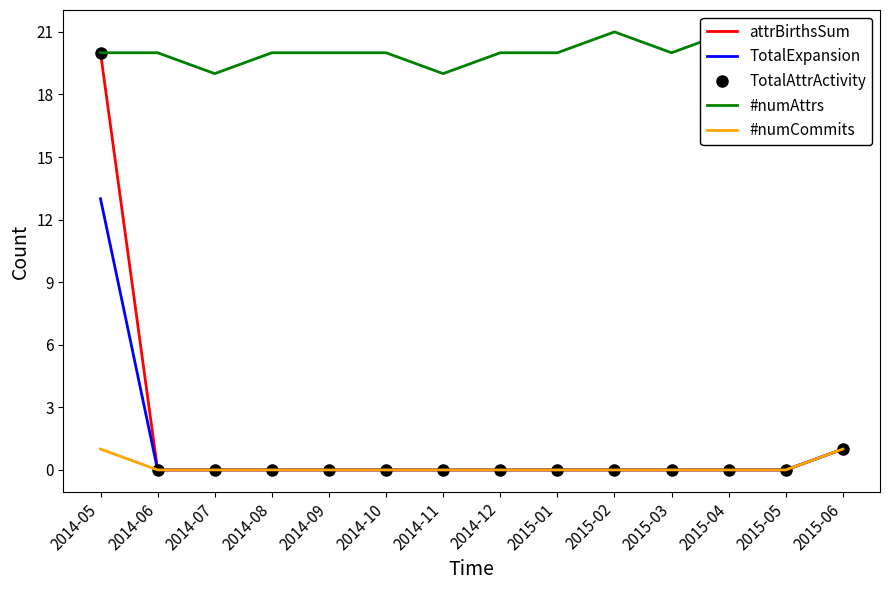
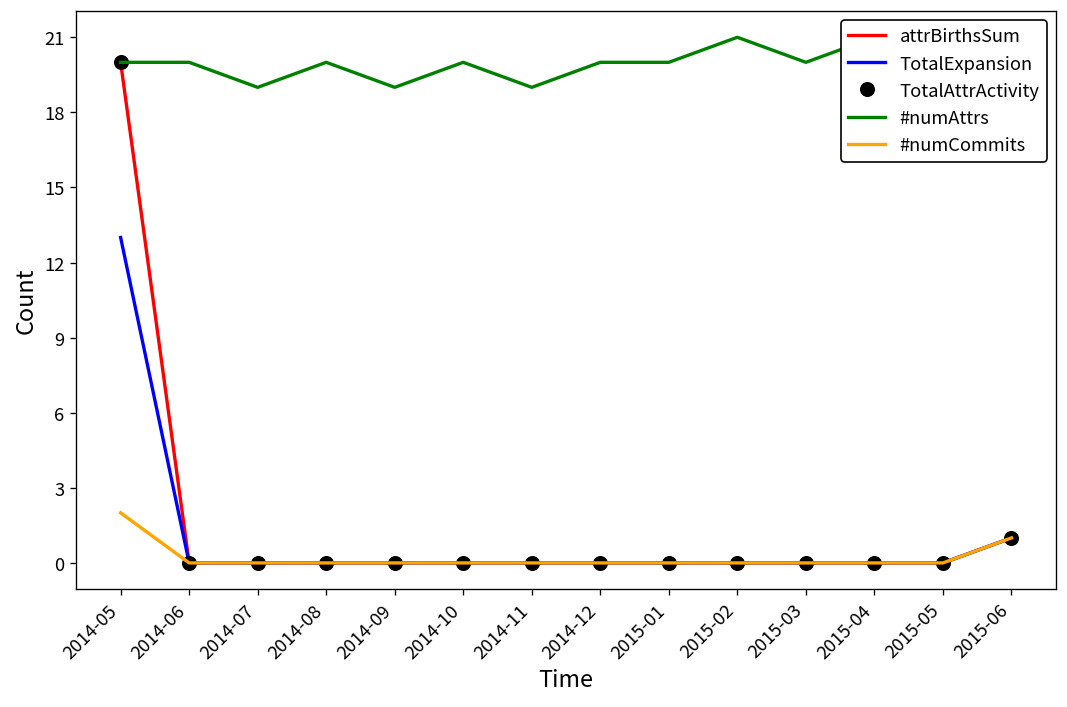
#numCommits, 2014-05: 1 -> 2
#numAttrs, 2014-09: 20 -> 19
